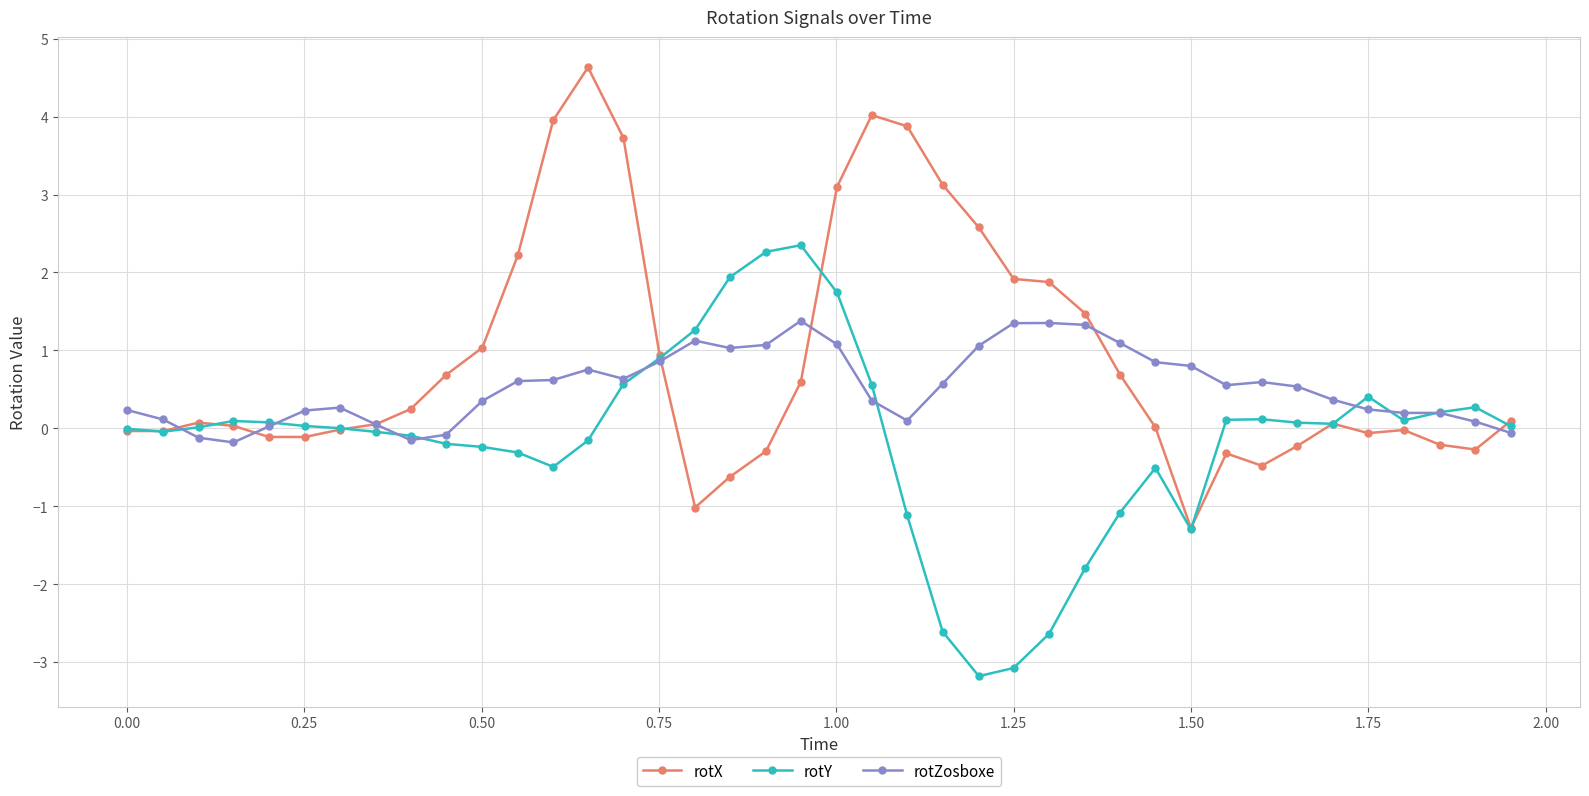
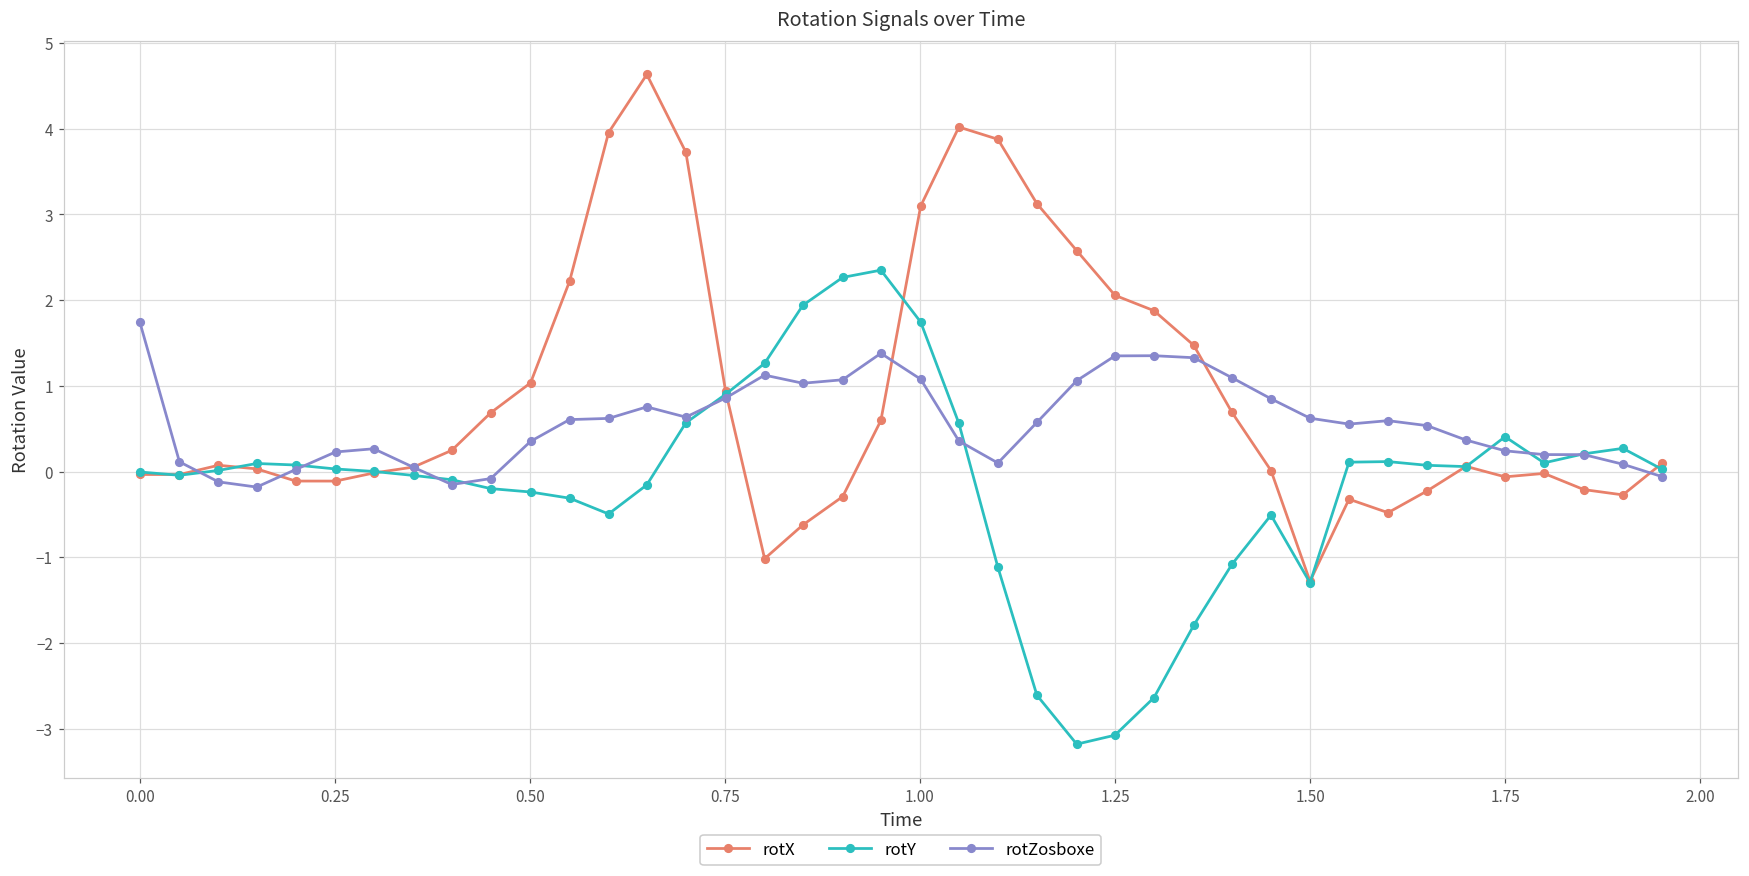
rotZosboxe, 0.00: 0.2 -> 1.8
rotX, 1.25: 1.9 -> 2.1
rotZosboxe, 1.50: 0.8 -> 0.6
